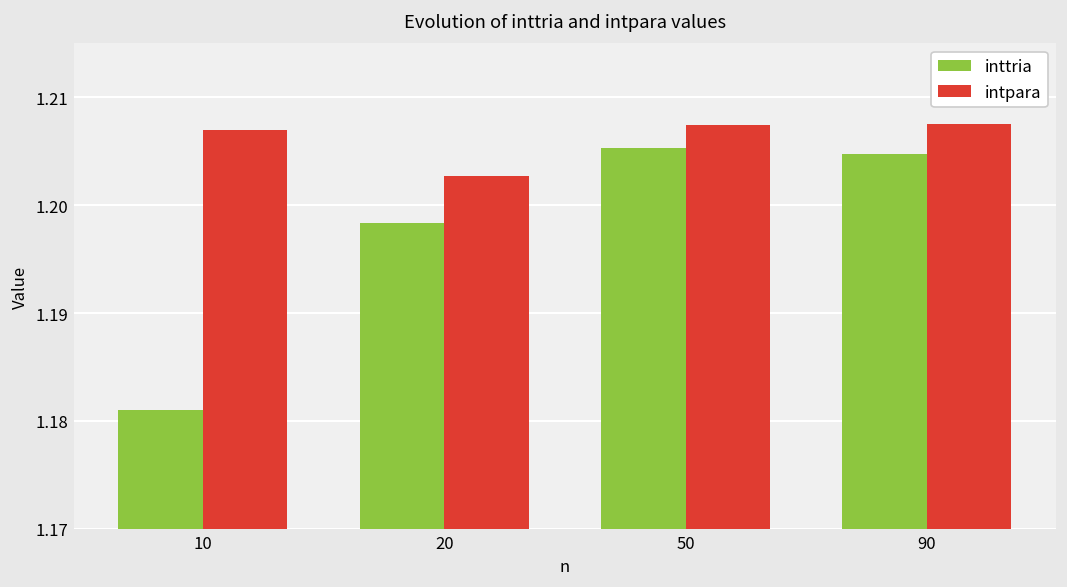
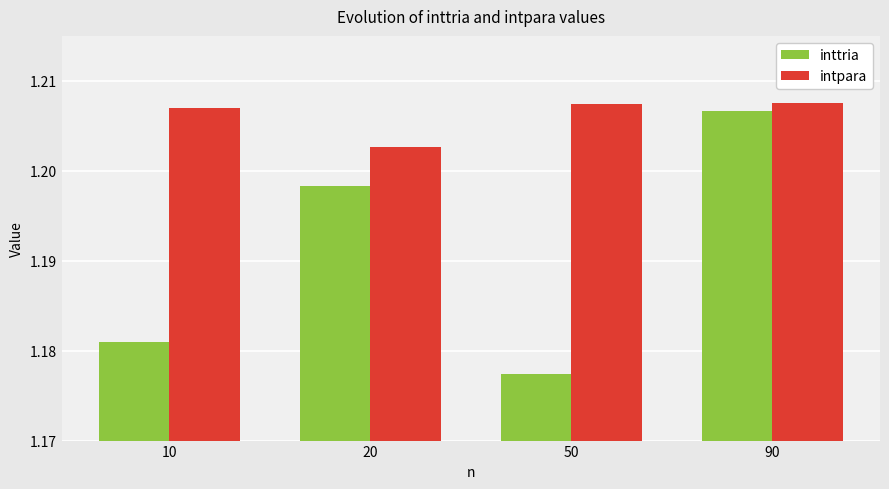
inttria, 50: 1.205 -> 1.177
inttria, 90: 1.205 -> 1.207
